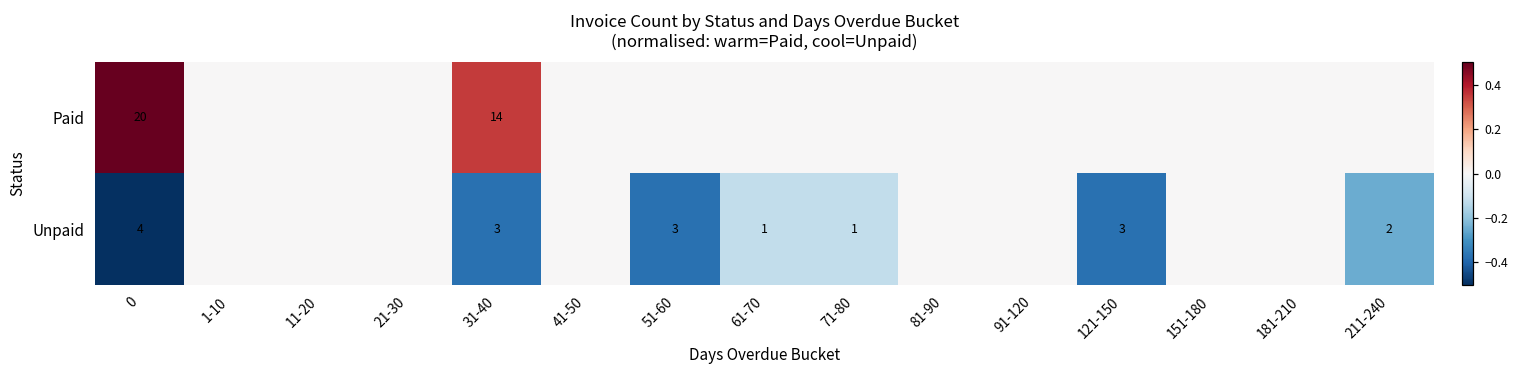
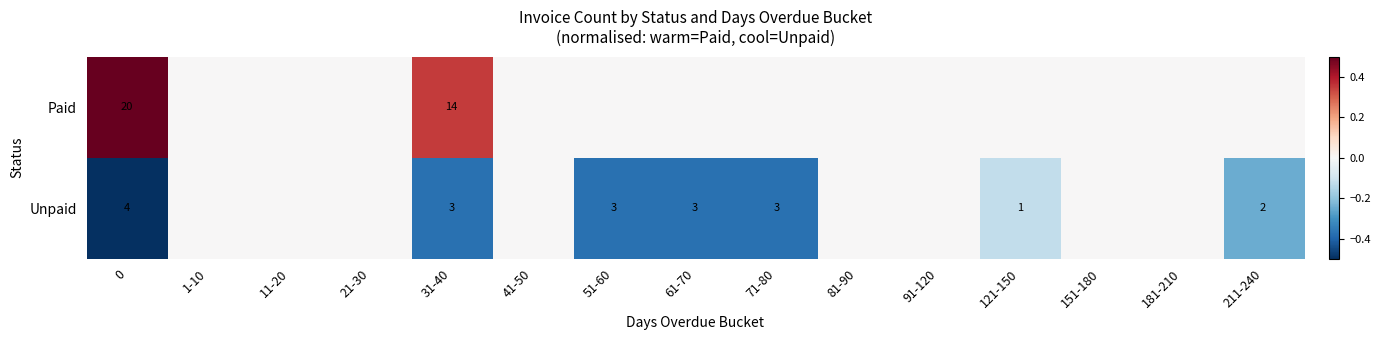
Unpaid, 61-70: 1 -> 3
Unpaid, 71-80: 1 -> 3
Unpaid, 121-150: 3 -> 1
